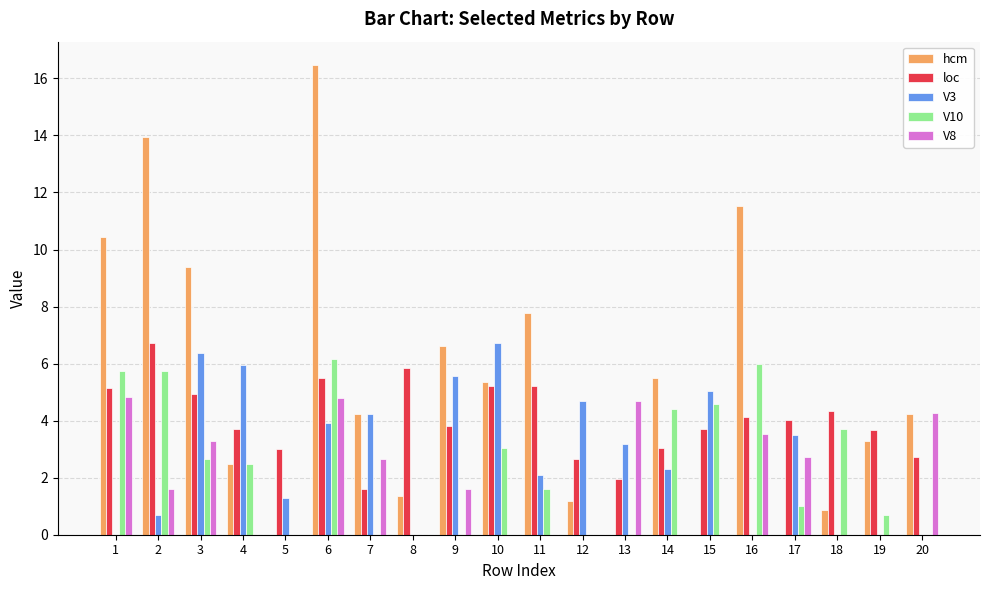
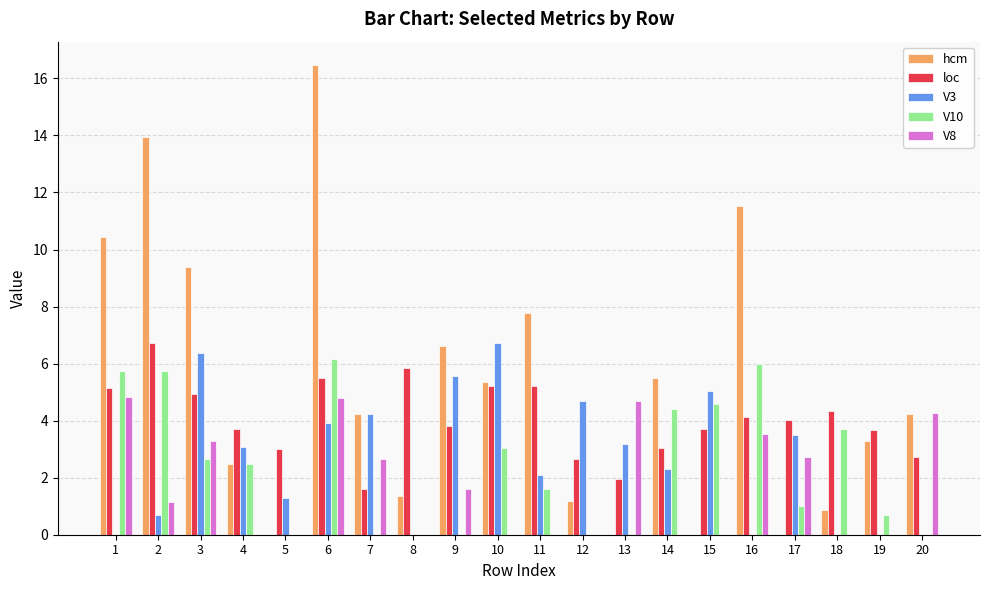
V8, 2: 1.6 -> 1.1
V3, 4: 6.0 -> 3.1
